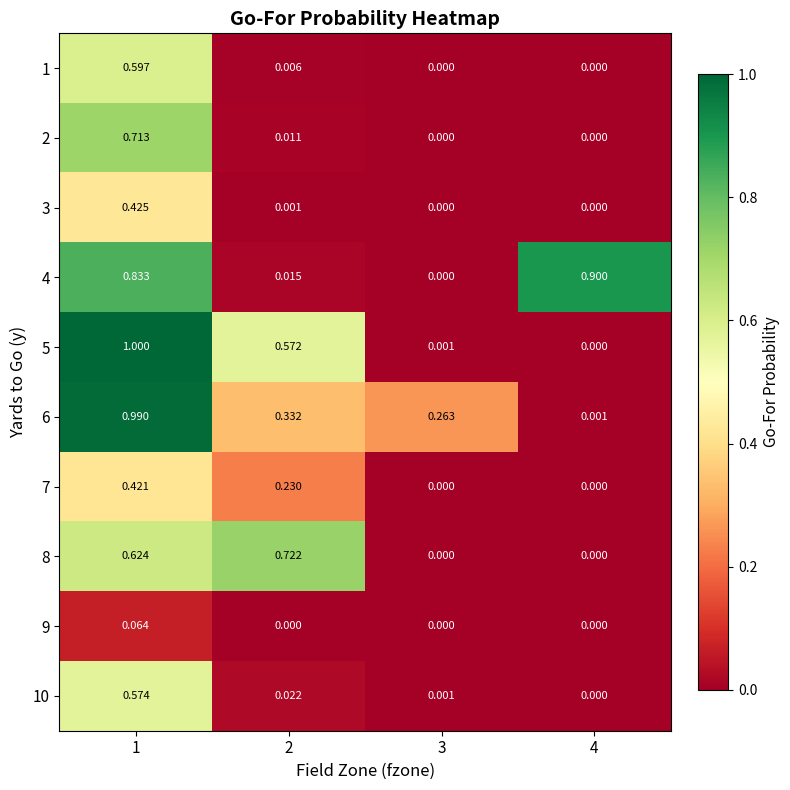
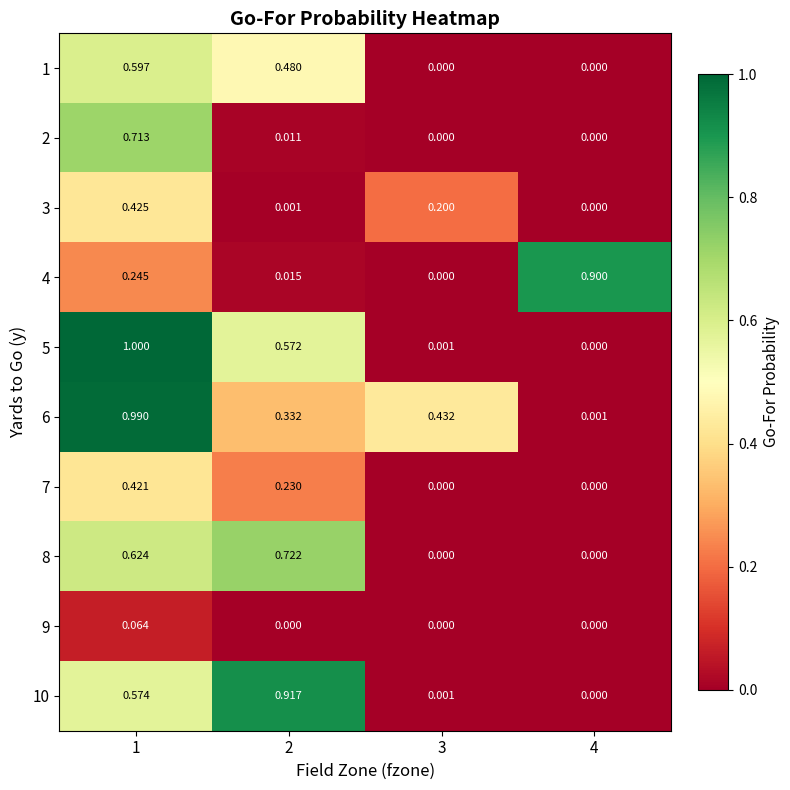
1, 2: 0.006 -> 0.480
3, 3: 0.000 -> 0.200
4, 1: 0.833 -> 0.245
6, 3: 0.263 -> 0.432
10, 2: 0.022 -> 0.917
